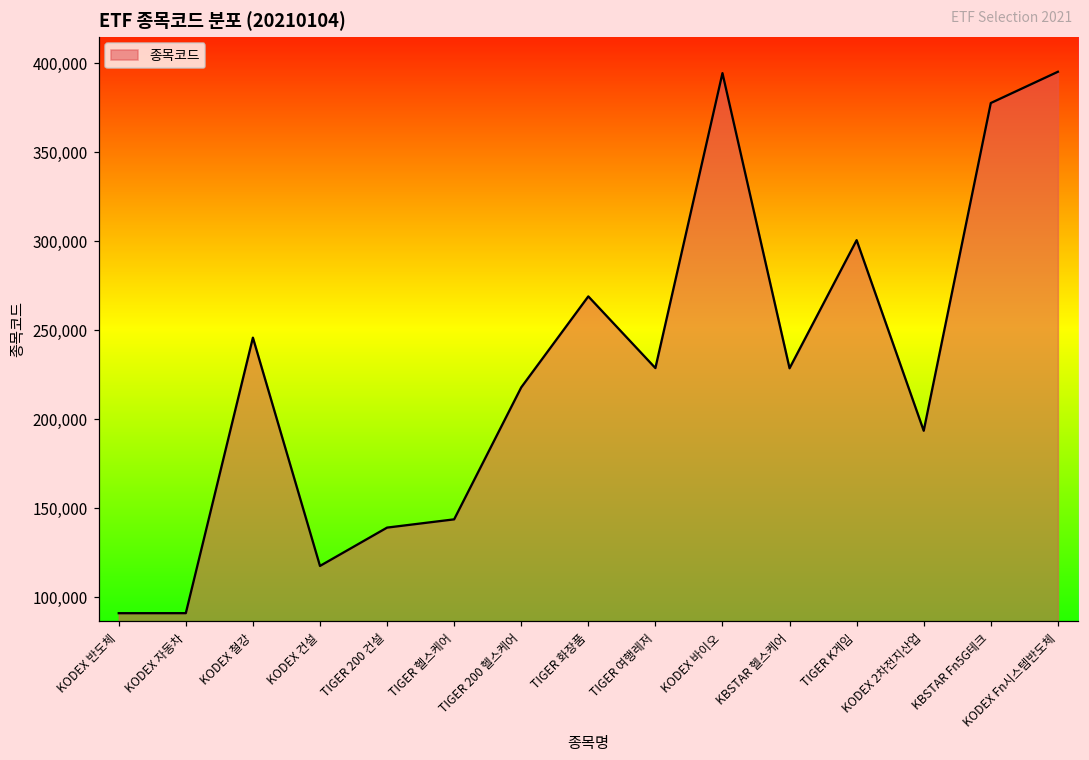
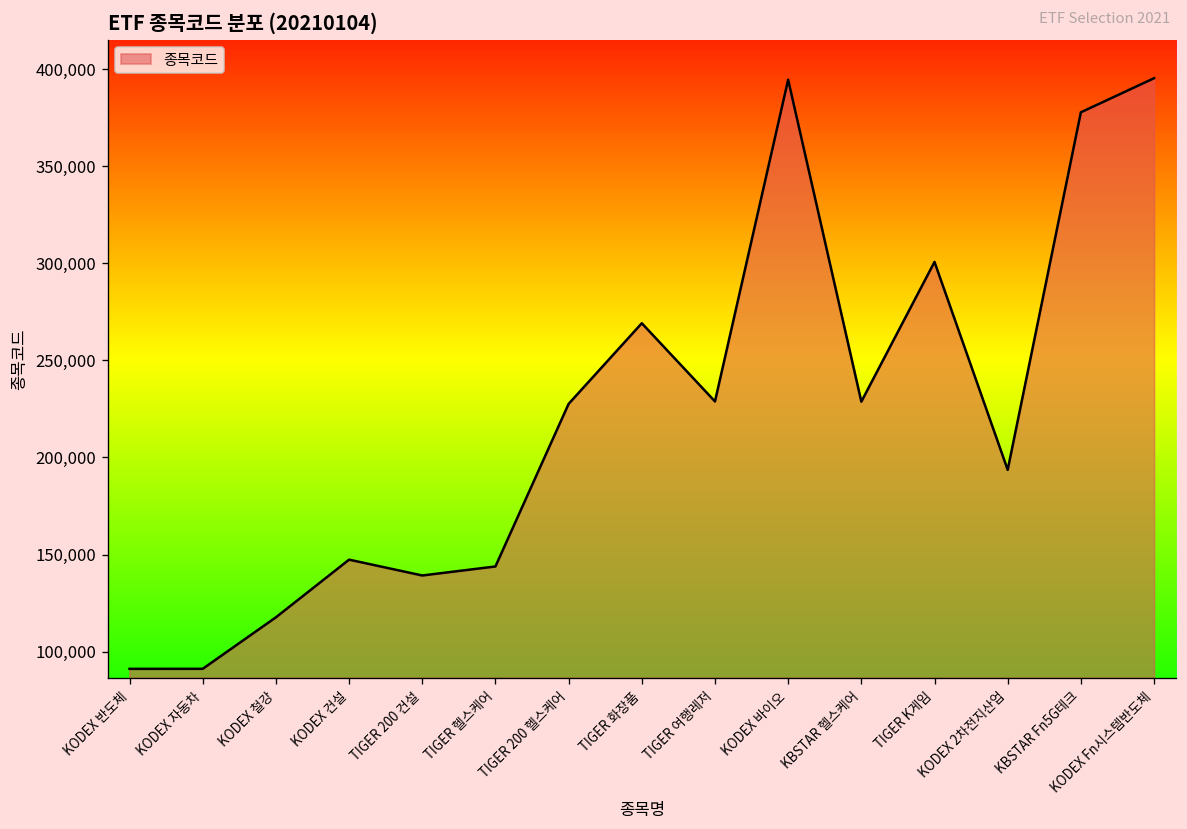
KODEX 철강: 246,000 -> 118,000
KODEX 건설: 118,000 -> 147,000
TIGER 200 헬스케어: 218,000 -> 228,000
